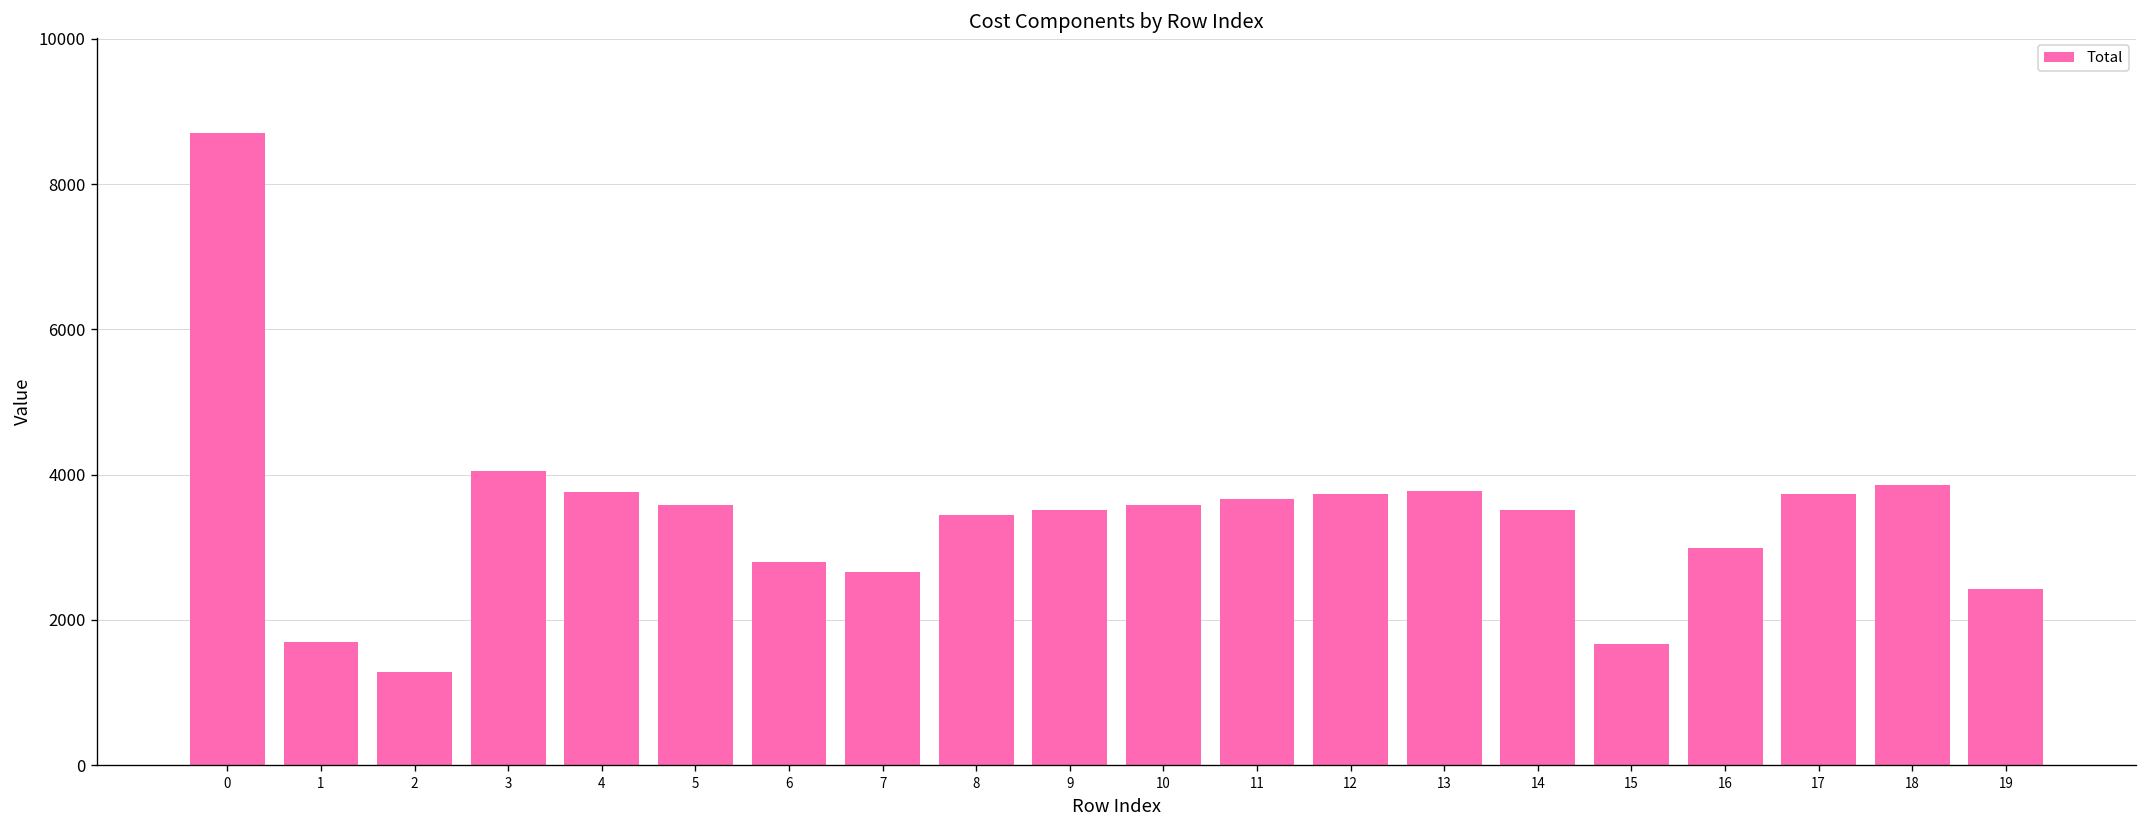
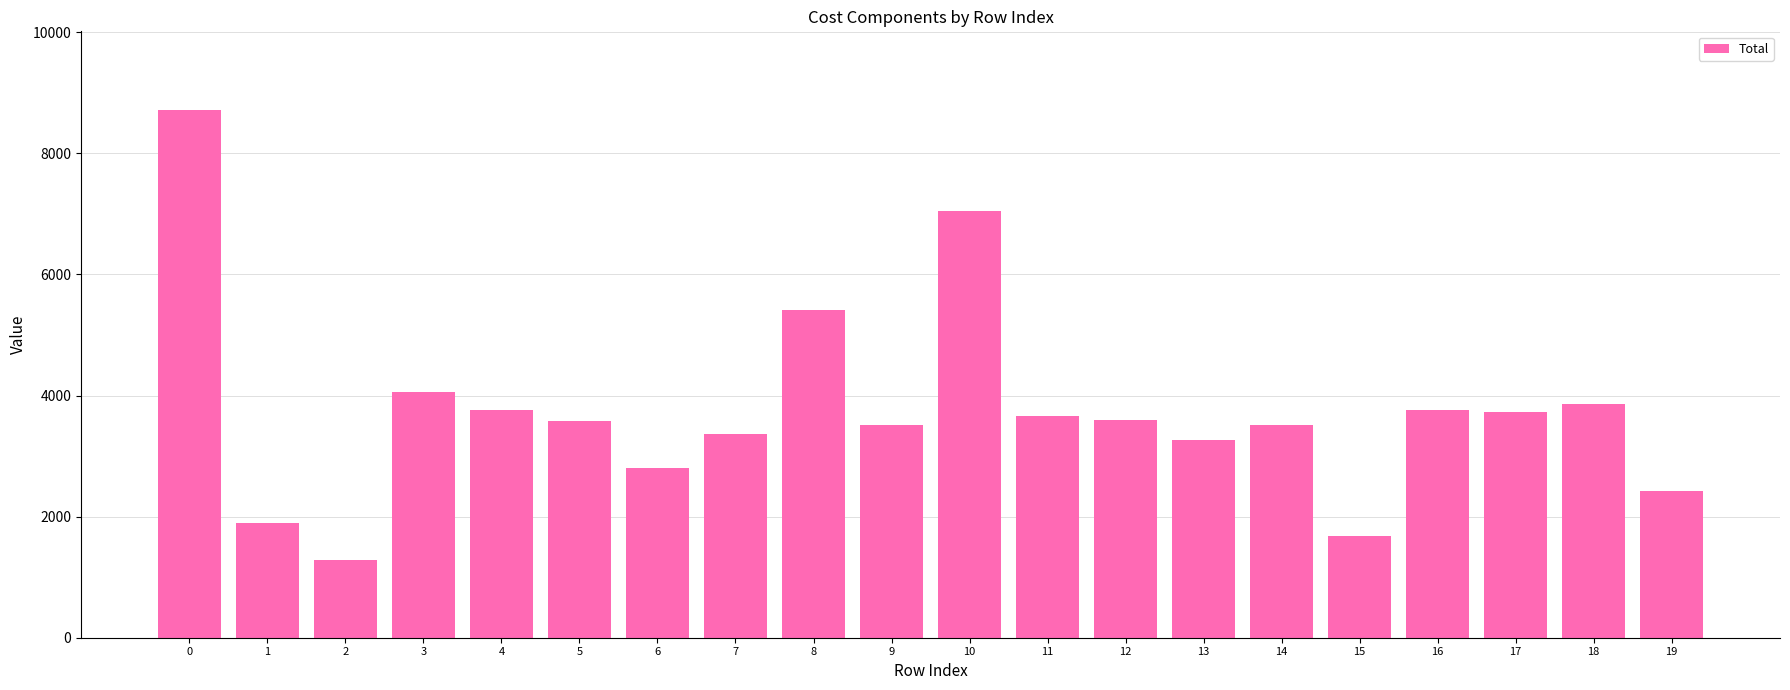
1: 1700 -> 1900
7: 2700 -> 3400
8: 3400 -> 5400
10: 3600 -> 7100
12: 3700 -> 3600
13: 3800 -> 3300
16: 3000 -> 3800
